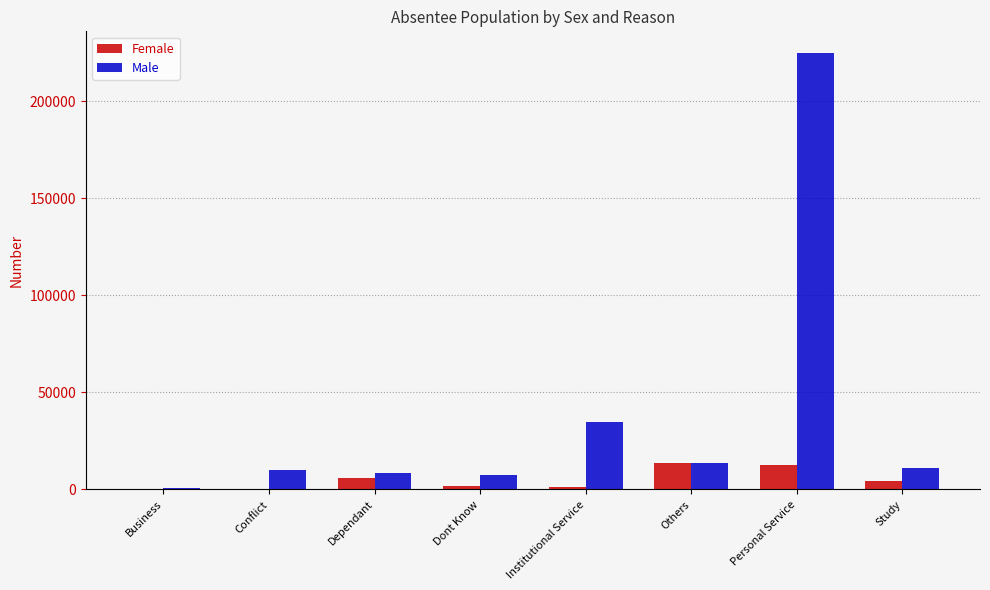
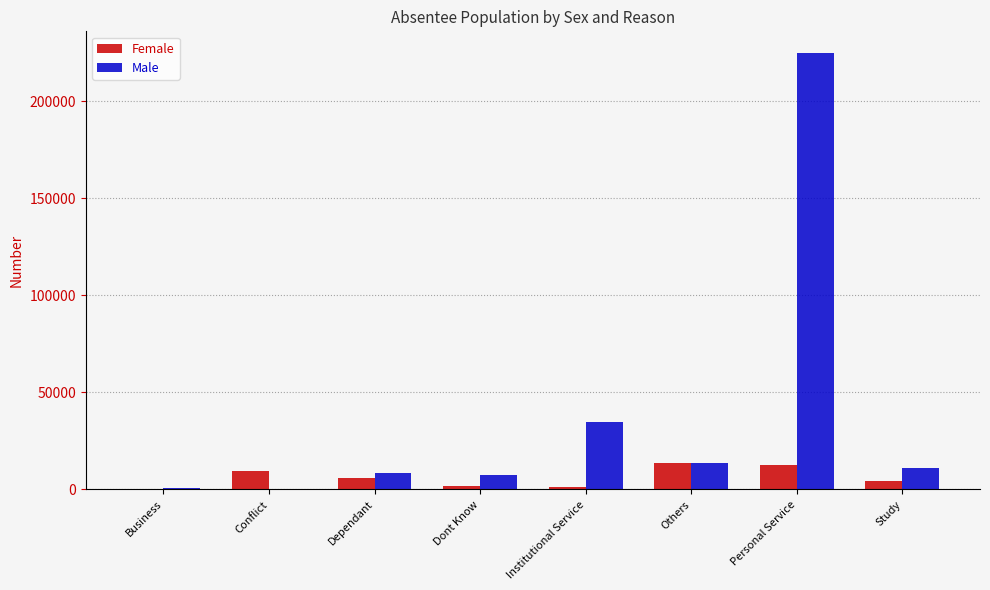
Female, Conflict: 0 -> 10000
Male, Conflict: 10000 -> 0
